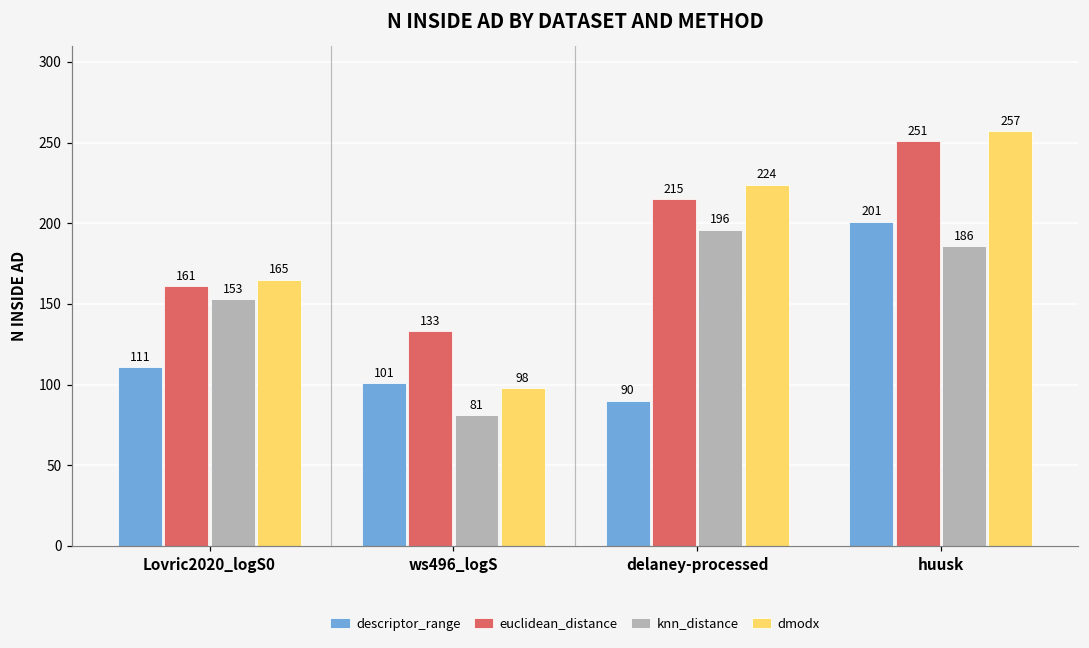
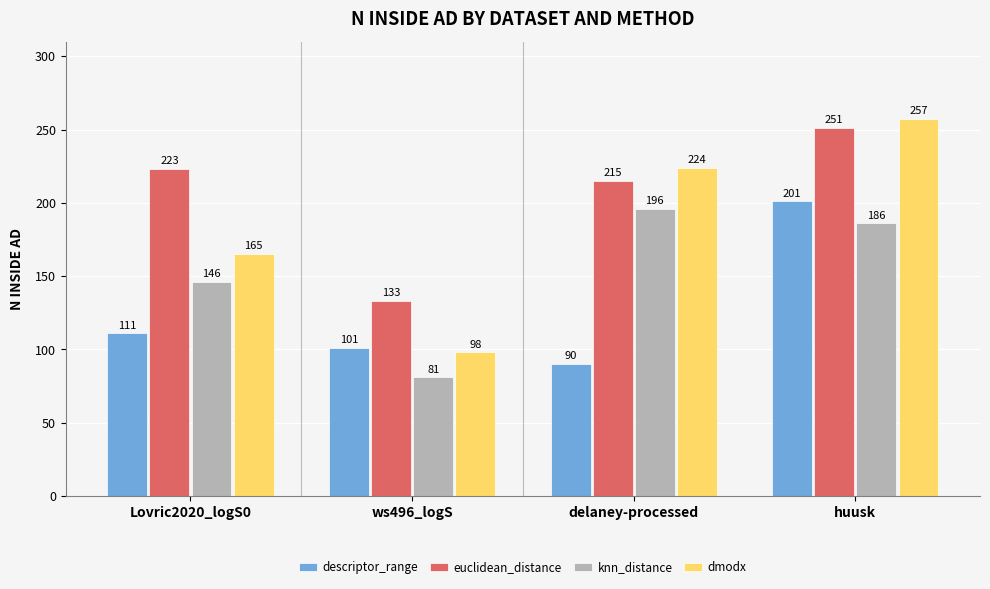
euclidean_distance, Lovric2020_logS0: 161 -> 223
knn_distance, Lovric2020_logS0: 153 -> 146
